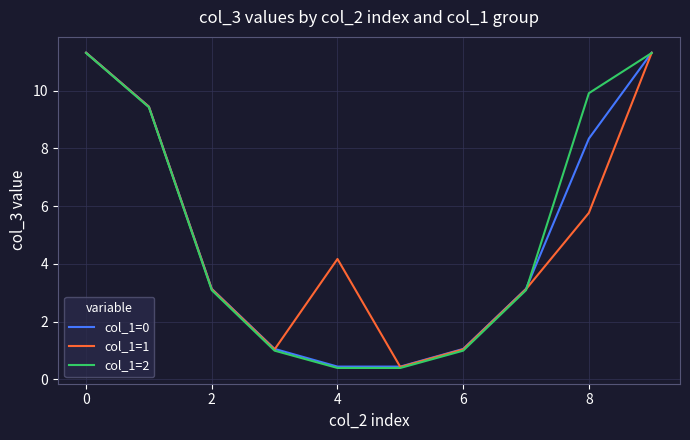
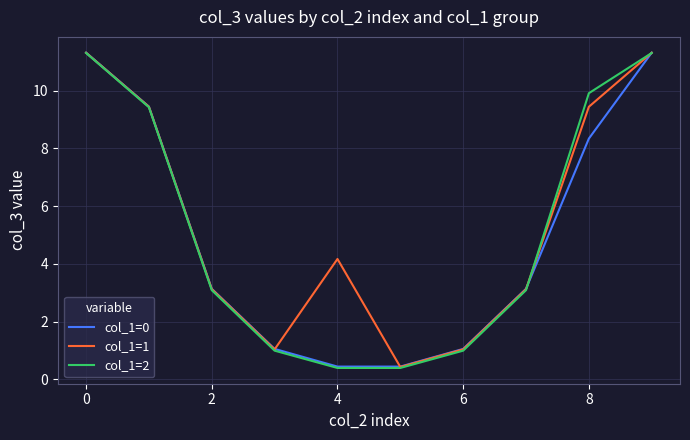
col_1=1, 8: 5.8 -> 9.4
